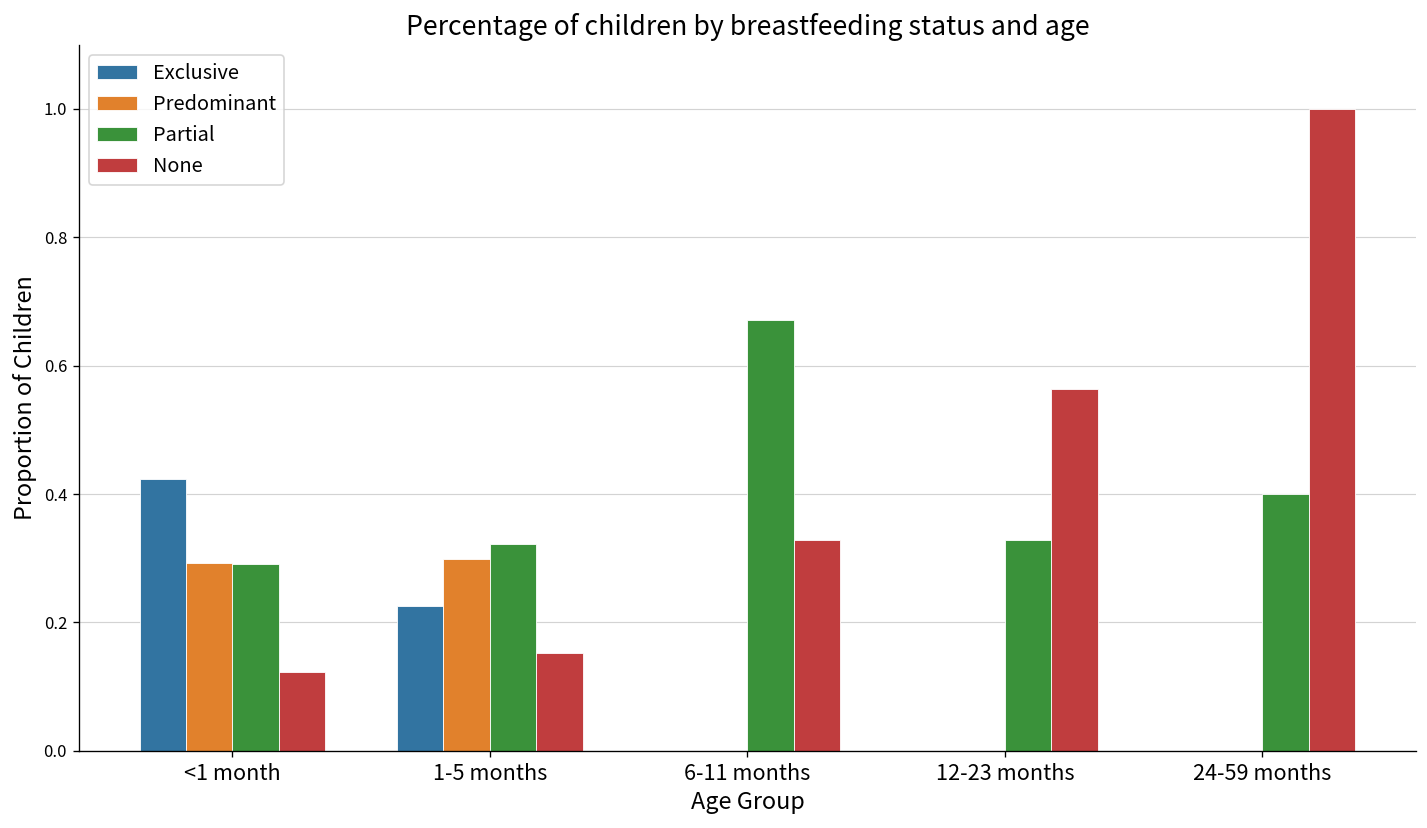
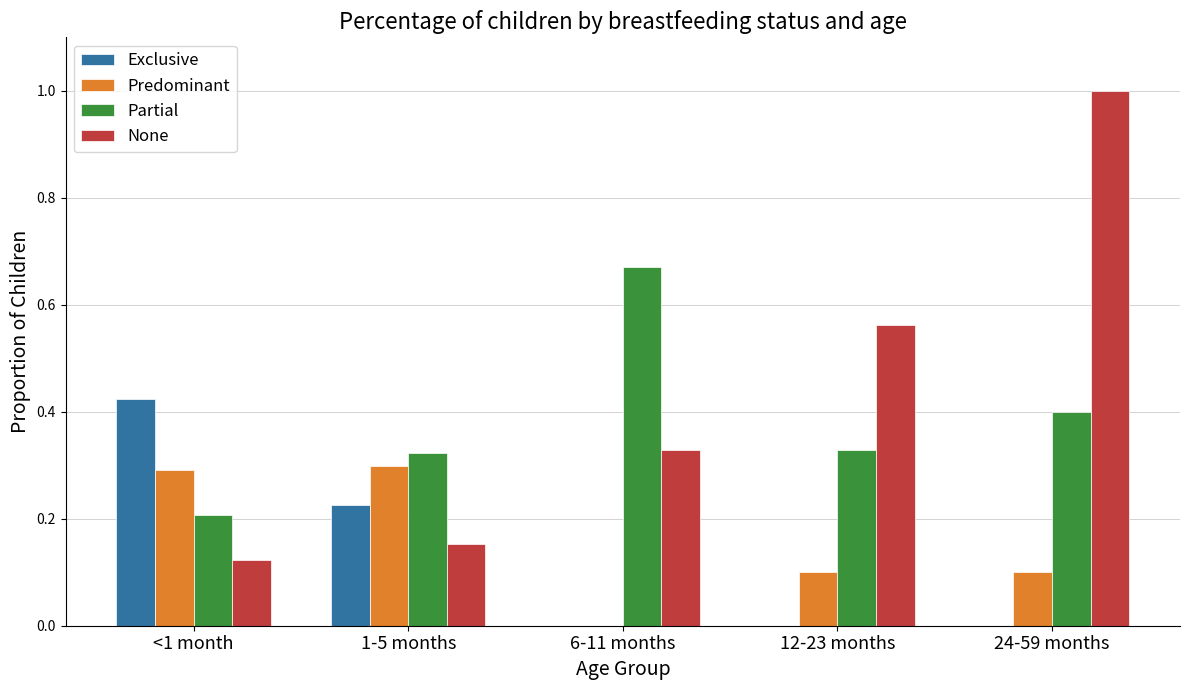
Partial, <1 month: 0.29 -> 0.21
Predominant, 12-23 months: 0.0 -> 0.1
Predominant, 24-59 months: 0.0 -> 0.1
